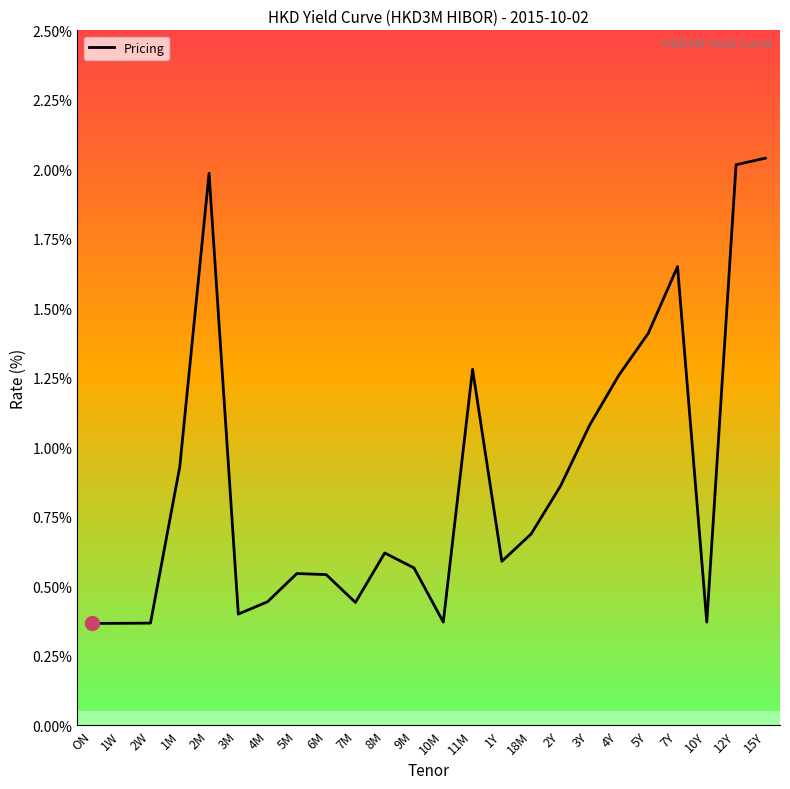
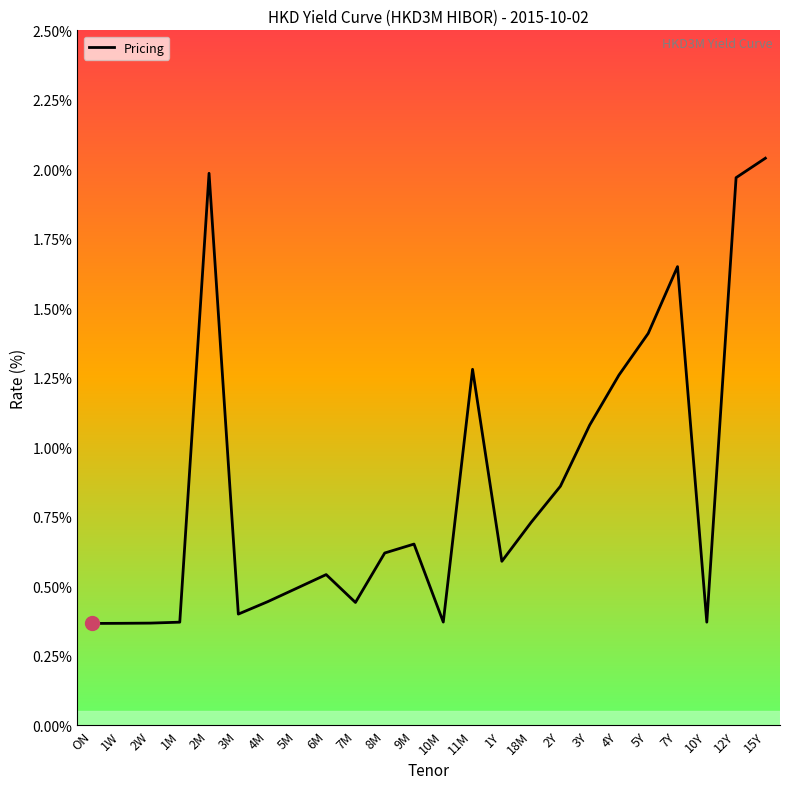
Pricing, 1M: 0.93% -> 0.37%
Pricing, 5M: 0.55% -> 0.49%
Pricing, 9M: 0.57% -> 0.65%
Pricing, 18M: 0.69% -> 0.73%
Pricing, 12Y: 2.02% -> 1.97%
